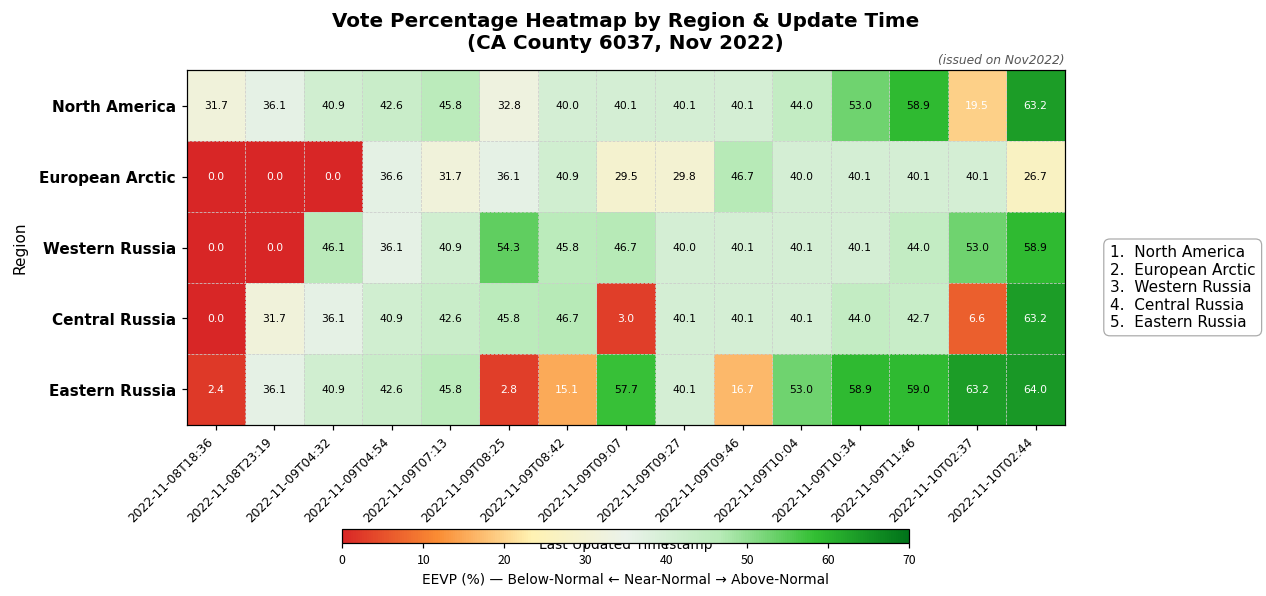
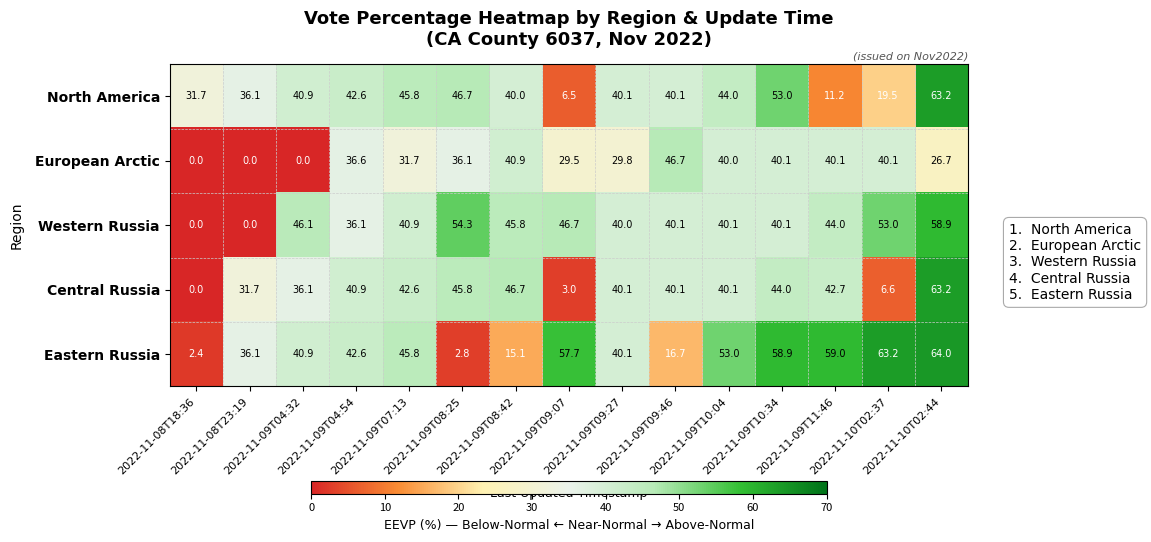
North America, 2022-11-09T08:25: 32.8 -> 46.7
North America, 2022-11-09T09:07: 40.1 -> 6.5
North America, 2022-11-09T11:46: 58.9 -> 11.2
